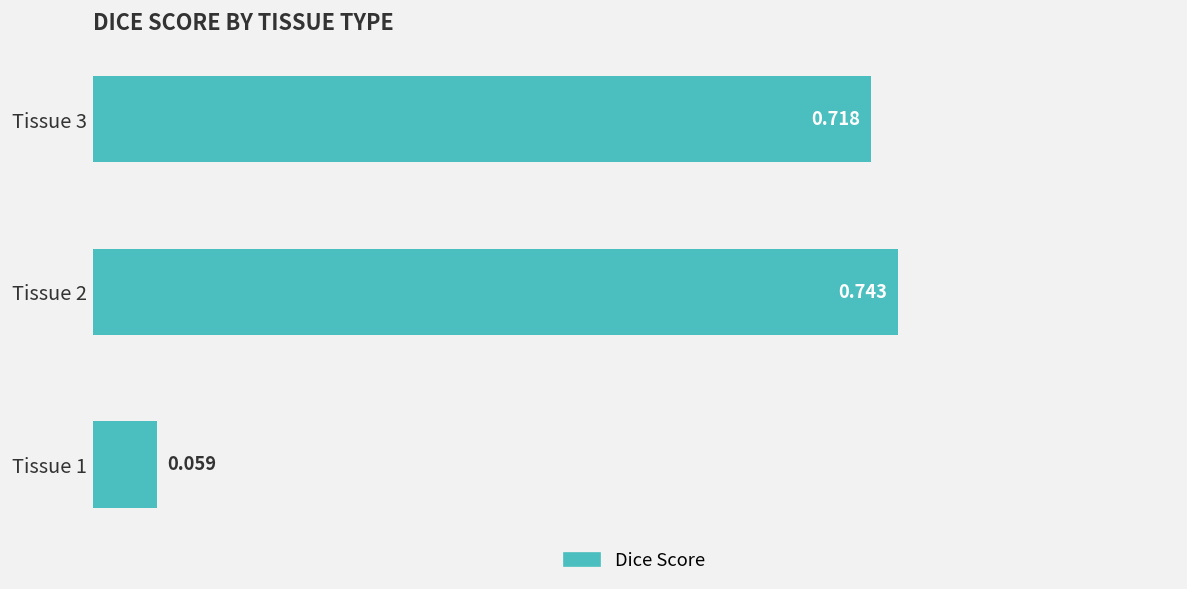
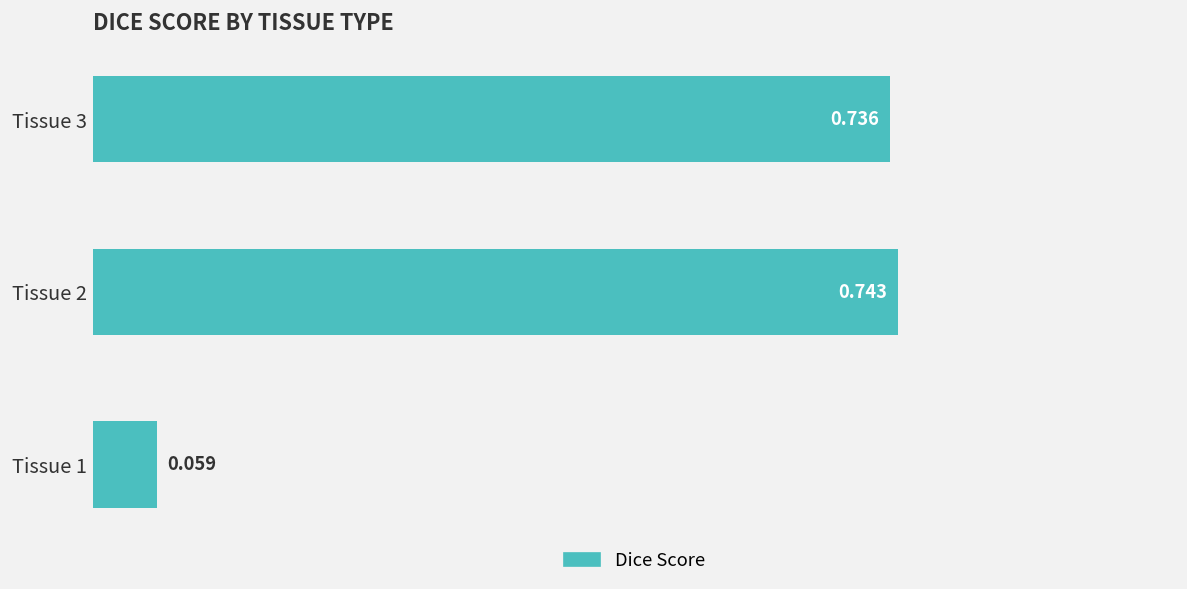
Tissue 3: 0.718 -> 0.736
